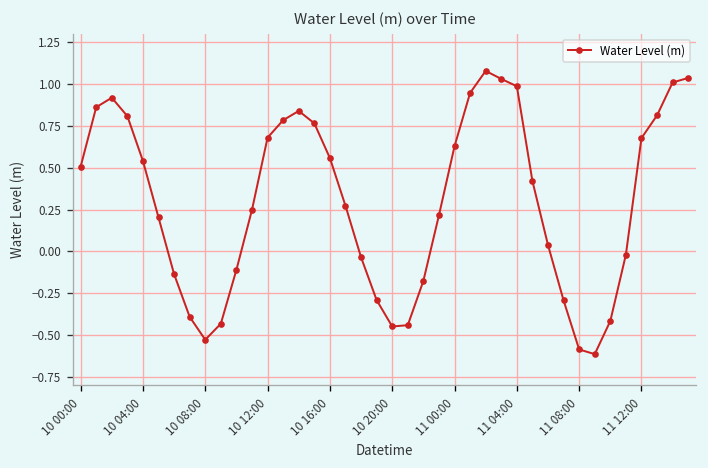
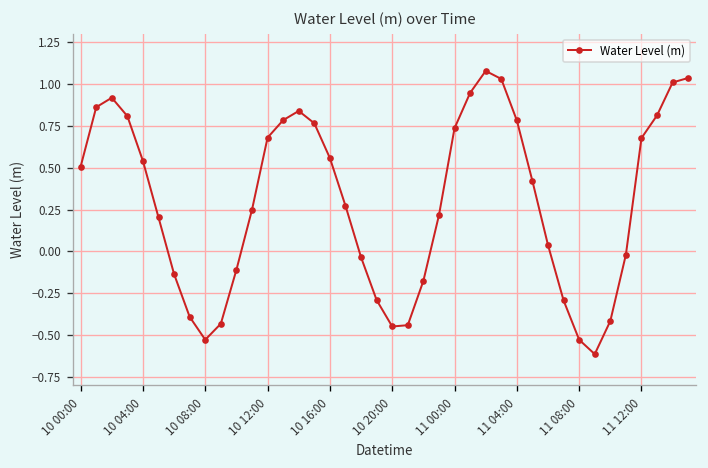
11 00:00: 0.63 -> 0.74
11 04:00: 0.99 -> 0.78
11 08:00: -0.59 -> -0.53
